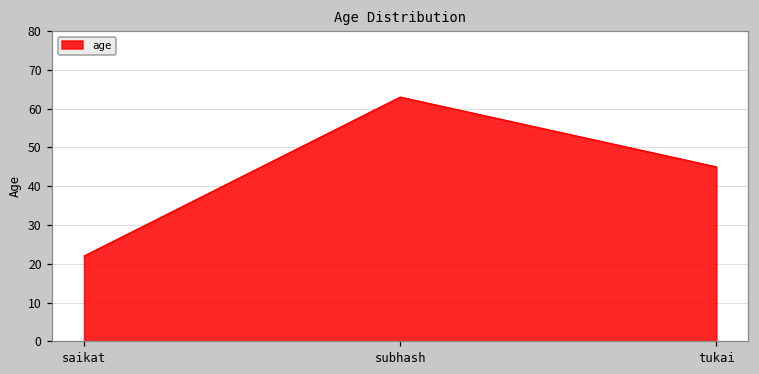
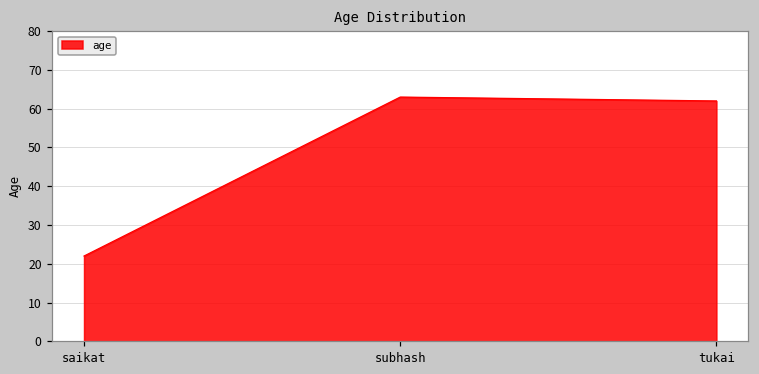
tukai: 45 -> 62
